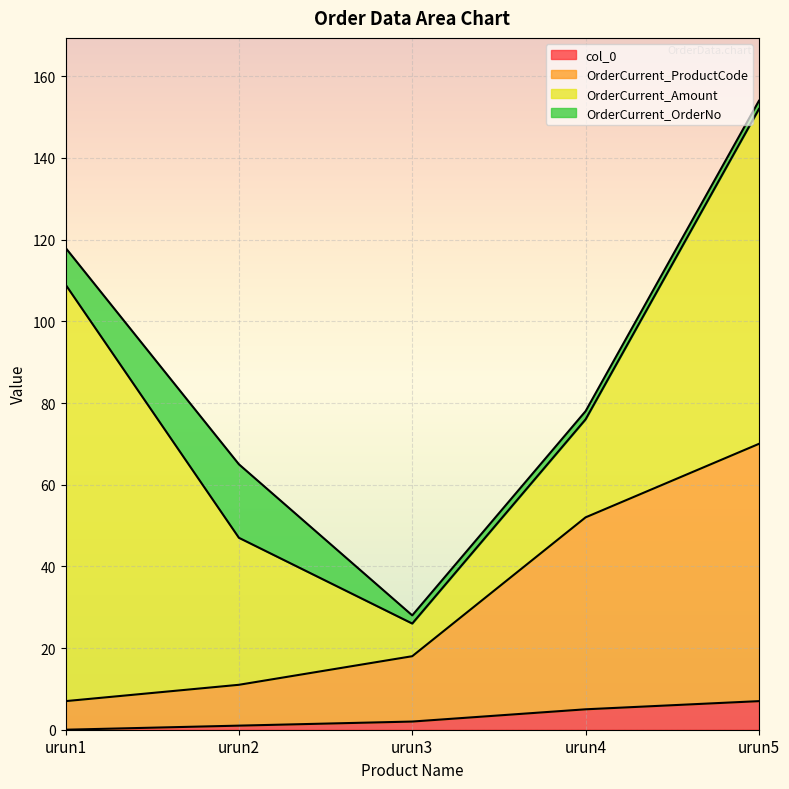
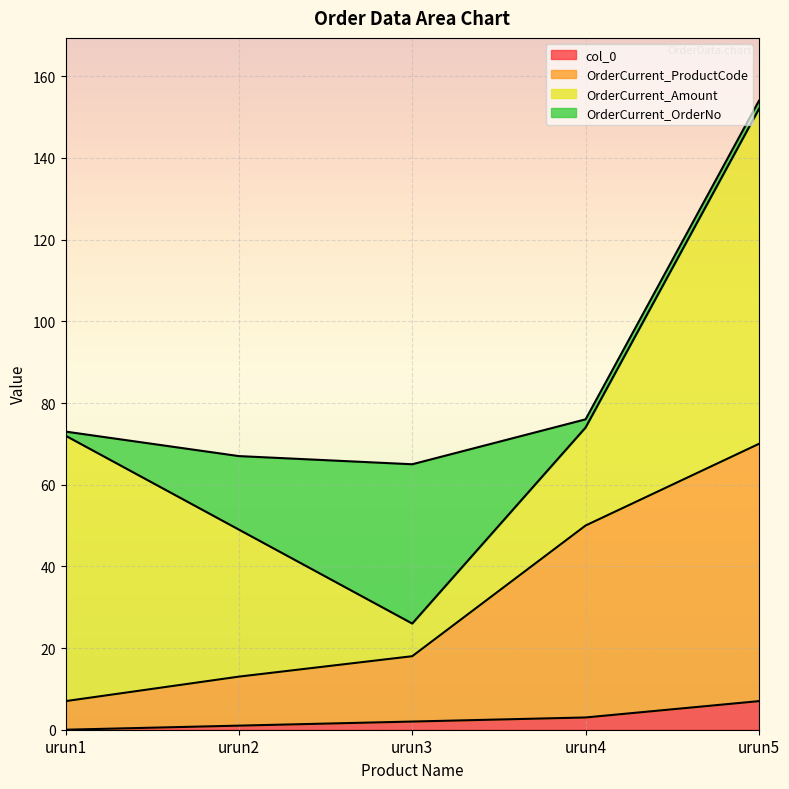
OrderCurrent_Amount, urun1: 102 -> 65
OrderCurrent_OrderNo, urun1: 9 -> 1
OrderCurrent_ProductCode, urun2: 10 -> 12
OrderCurrent_OrderNo, urun3: 2 -> 39
col_0, urun4: 5 -> 3
